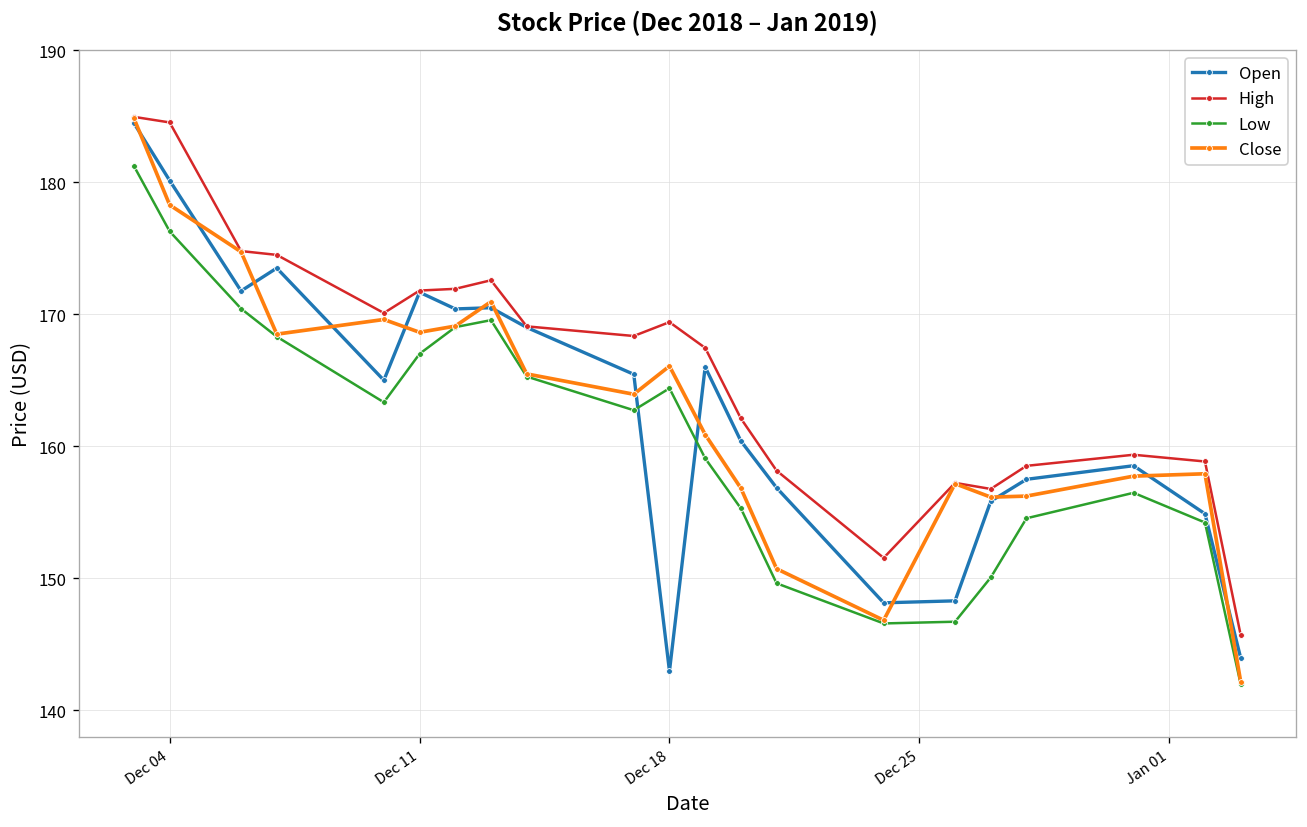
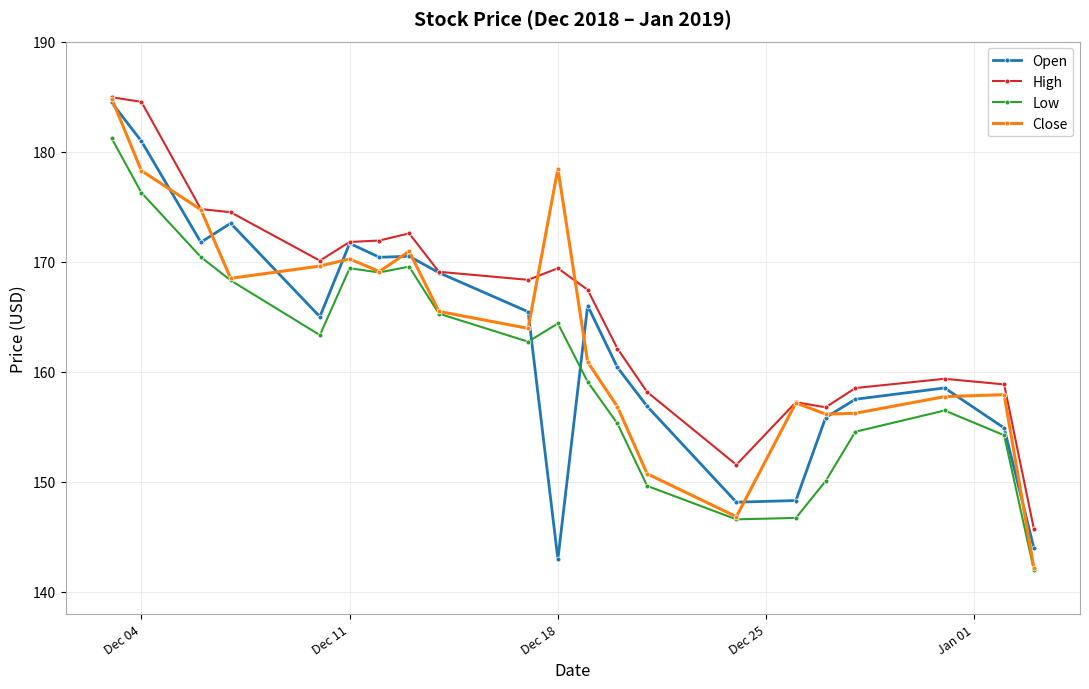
Open, Dec 04: 180.1 -> 180.9
Low, Dec 11: 167.0 -> 169.4
Close, Dec 11: 168.6 -> 170.2
Close, Dec 18: 166.1 -> 178.5
